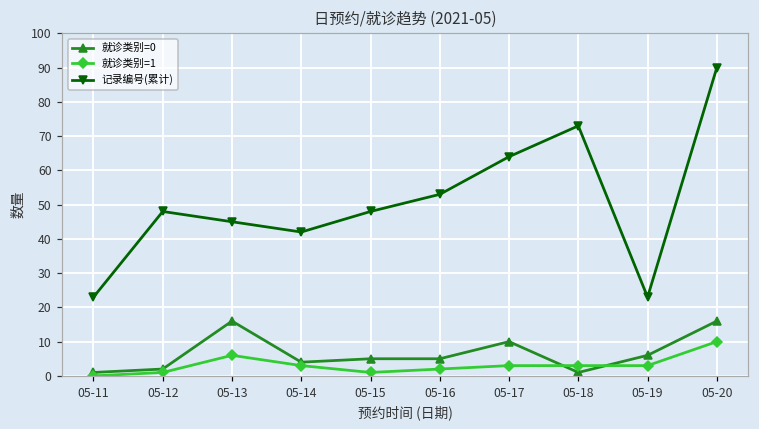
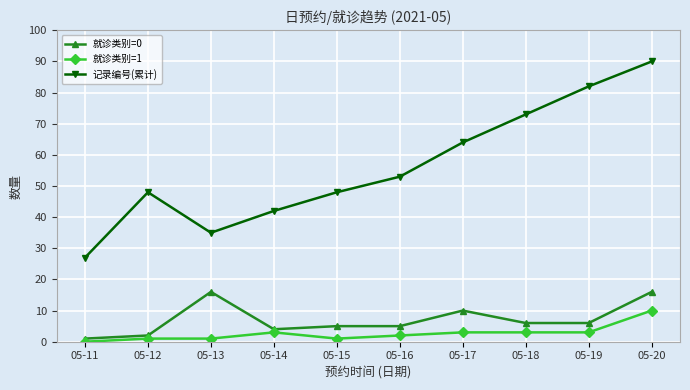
记录编号(累计), 05-11: 23 -> 27
就诊类别=1, 05-13: 6 -> 1
记录编号(累计), 05-13: 45 -> 35
就诊类别=0, 05-18: 1 -> 6
记录编号(累计), 05-19: 23 -> 82
